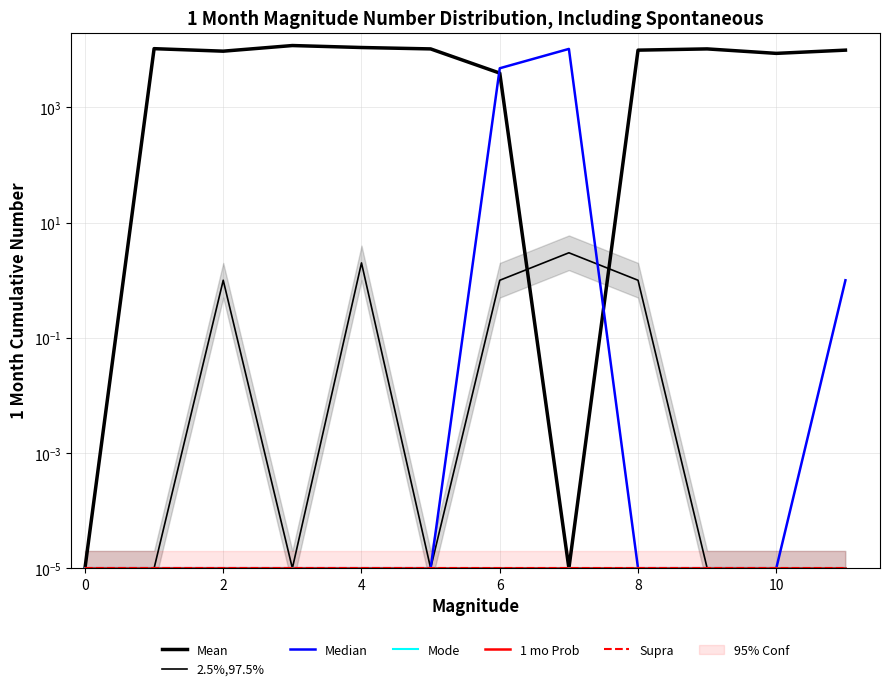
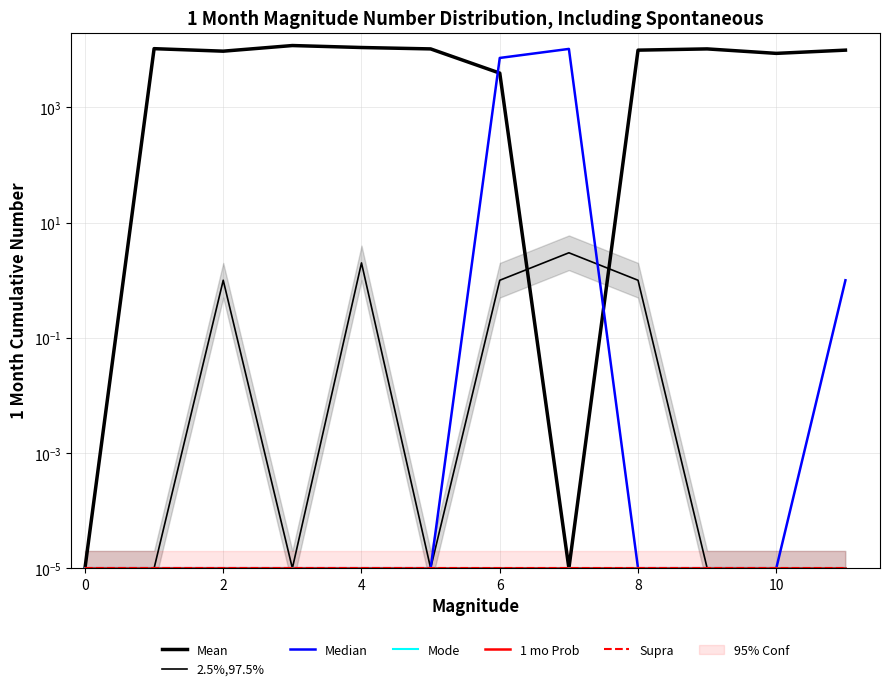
Median, 6: 5000 -> 7000
